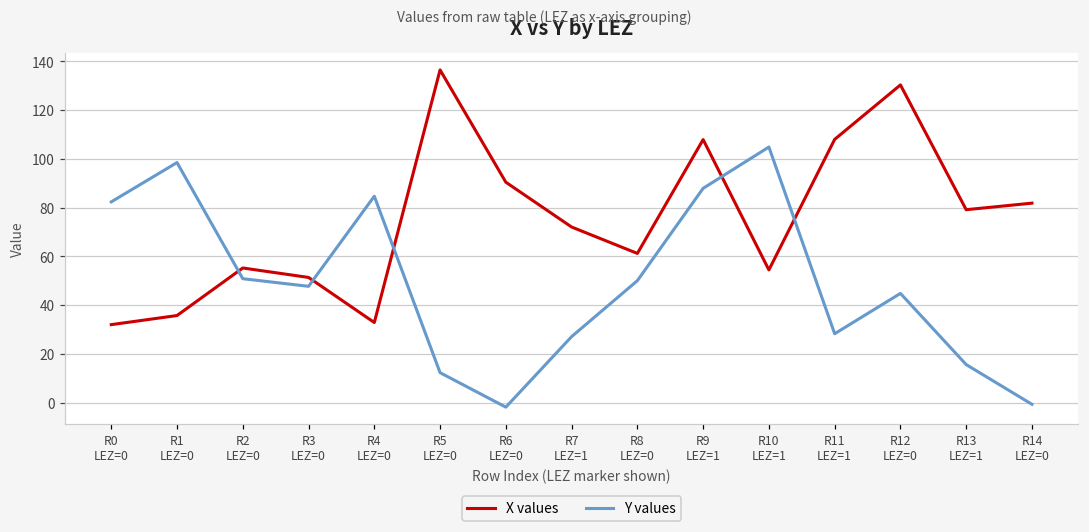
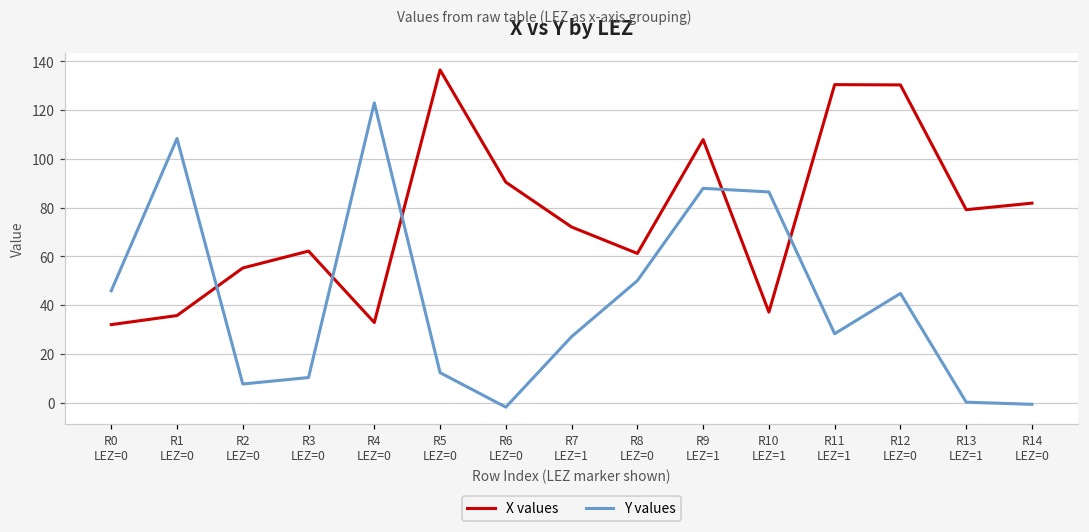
Y values, R0 LEZ=0: 82 -> 46
Y values, R1 LEZ=0: 99 -> 108
Y values, R2 LEZ=0: 51 -> 8
X values, R3 LEZ=0: 51 -> 62
Y values, R3 LEZ=0: 48 -> 10
Y values, R4 LEZ=0: 85 -> 123
X values, R10 LEZ=1: 54 -> 37
Y values, R10 LEZ=1: 105 -> 86
X values, R11 LEZ=1: 108 -> 130
Y values, R13 LEZ=1: 16 -> 0
